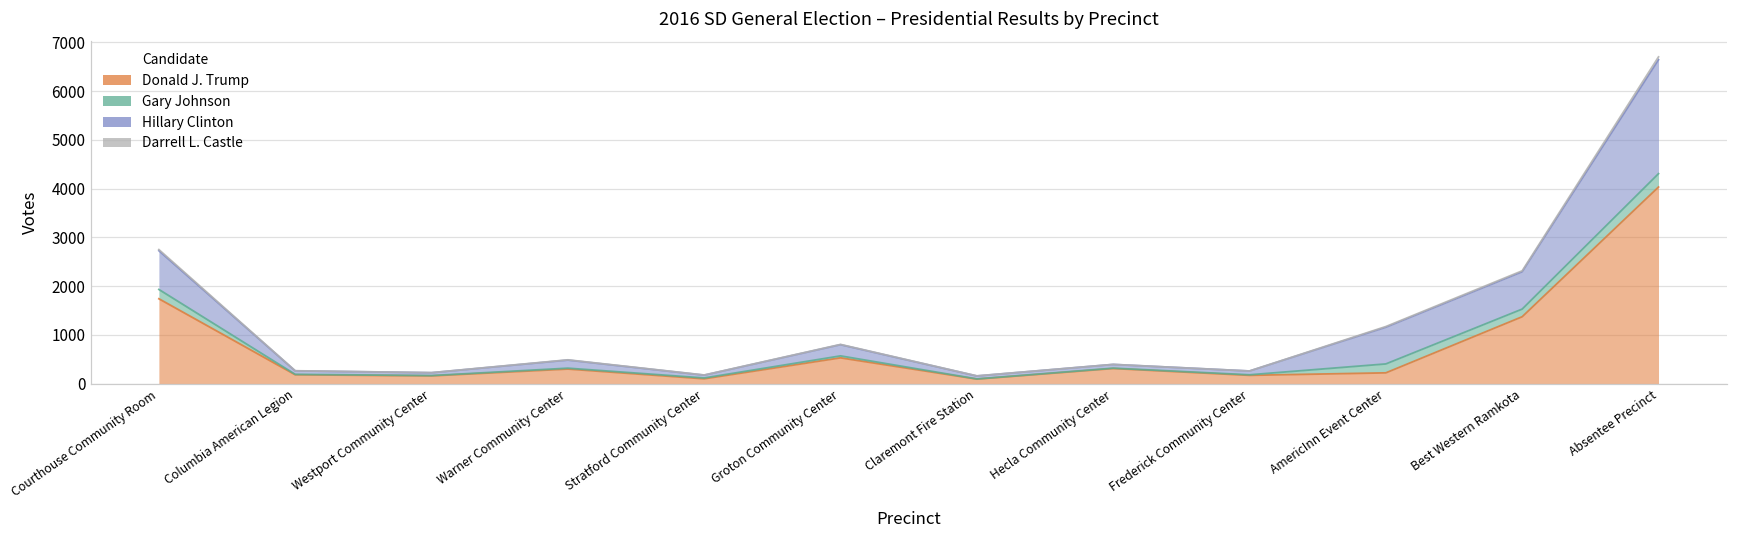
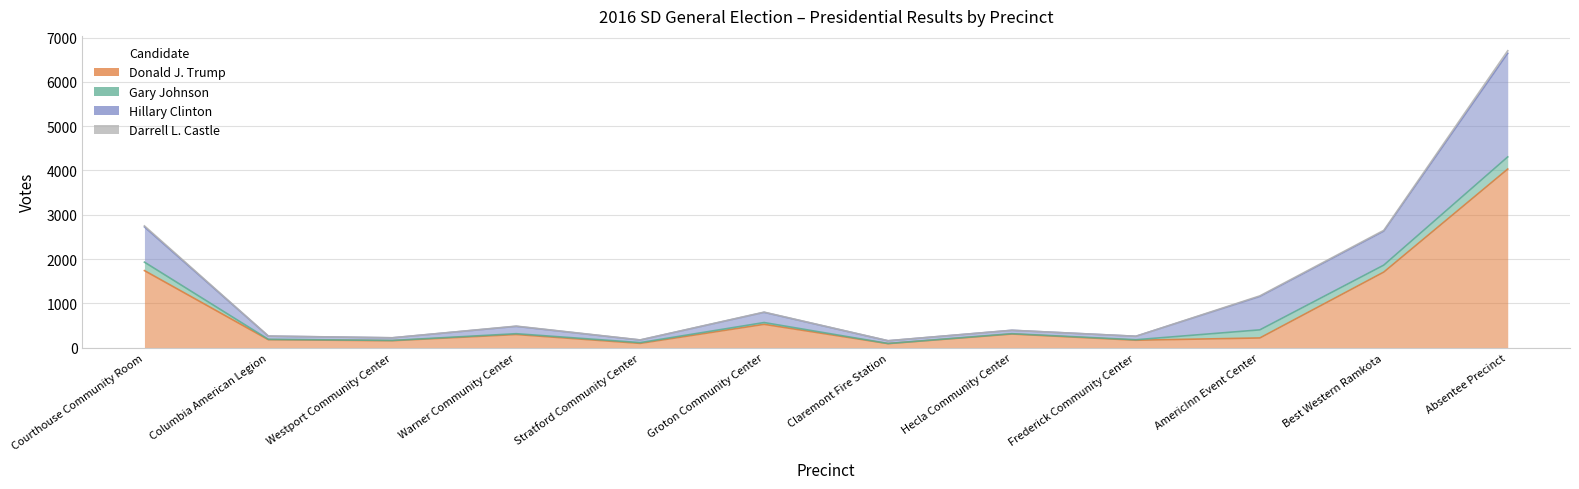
Donald J. Trump, Best Western Ramkota: 1400 -> 1700
